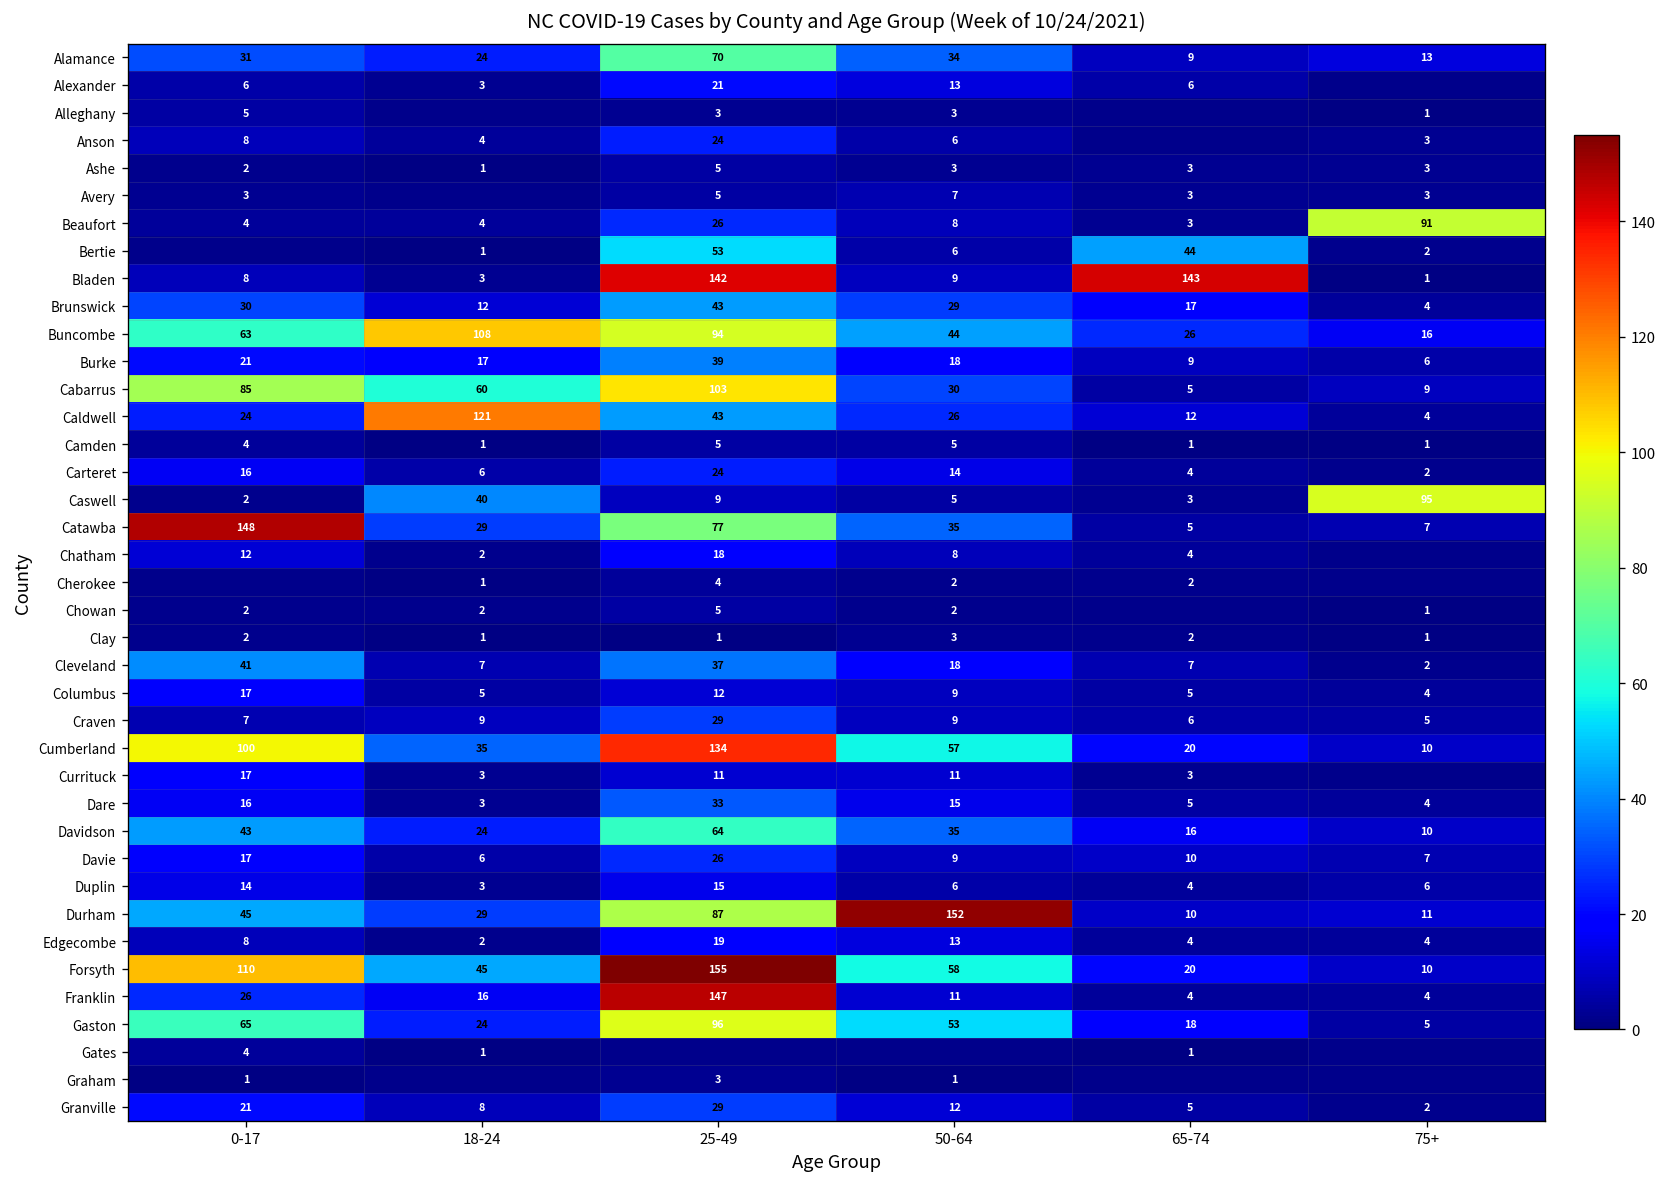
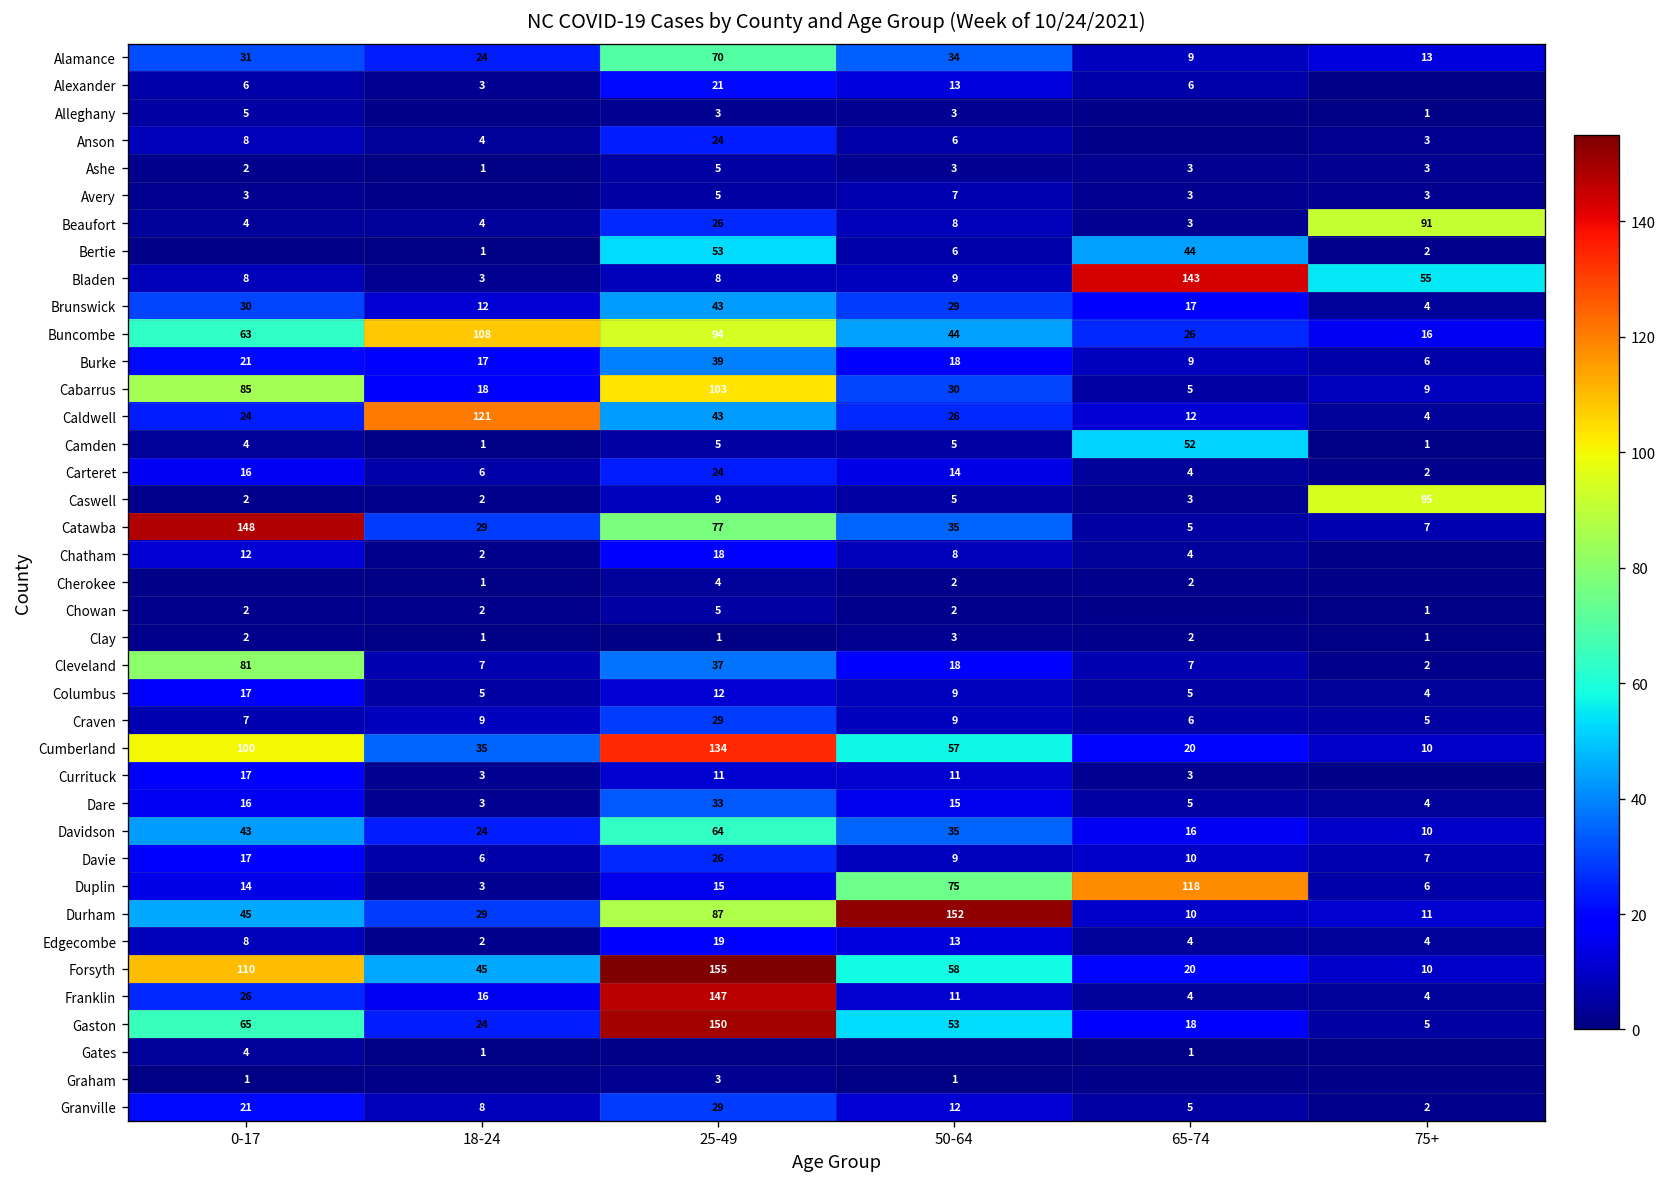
Bladen, 25-49: 142 -> 8
Bladen, 75+: 1 -> 55
Cabarrus, 18-24: 60 -> 18
Camden, 65-74: 1 -> 52
Caswell, 18-24: 40 -> 2
Cleveland, 0-17: 41 -> 81
Duplin, 50-64: 6 -> 75
Duplin, 65-74: 4 -> 118
Gaston, 25-49: 96 -> 150
